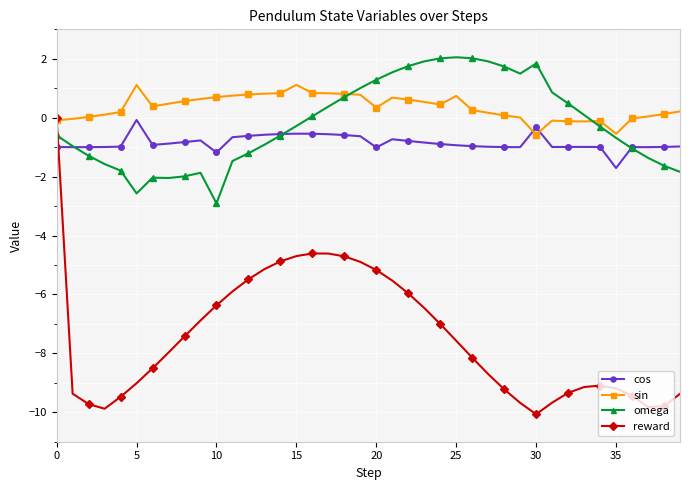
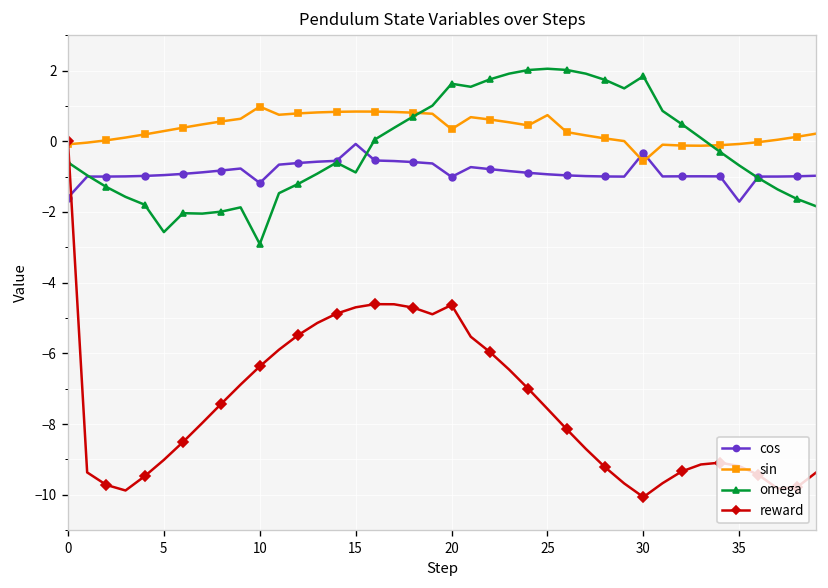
cos, 0: -1.0 -> -1.6
cos, 5: -0.1 -> -1.0
sin, 5: 1.1 -> 0.3
sin, 10: 0.7 -> 1.0
cos, 15: -0.5 -> -0.1
sin, 15: 1.1 -> 0.8
omega, 15: -0.3 -> -0.9
omega, 20: 1.3 -> 1.6
reward, 20: -5.2 -> -4.6
sin, 35: -0.5 -> -0.1
